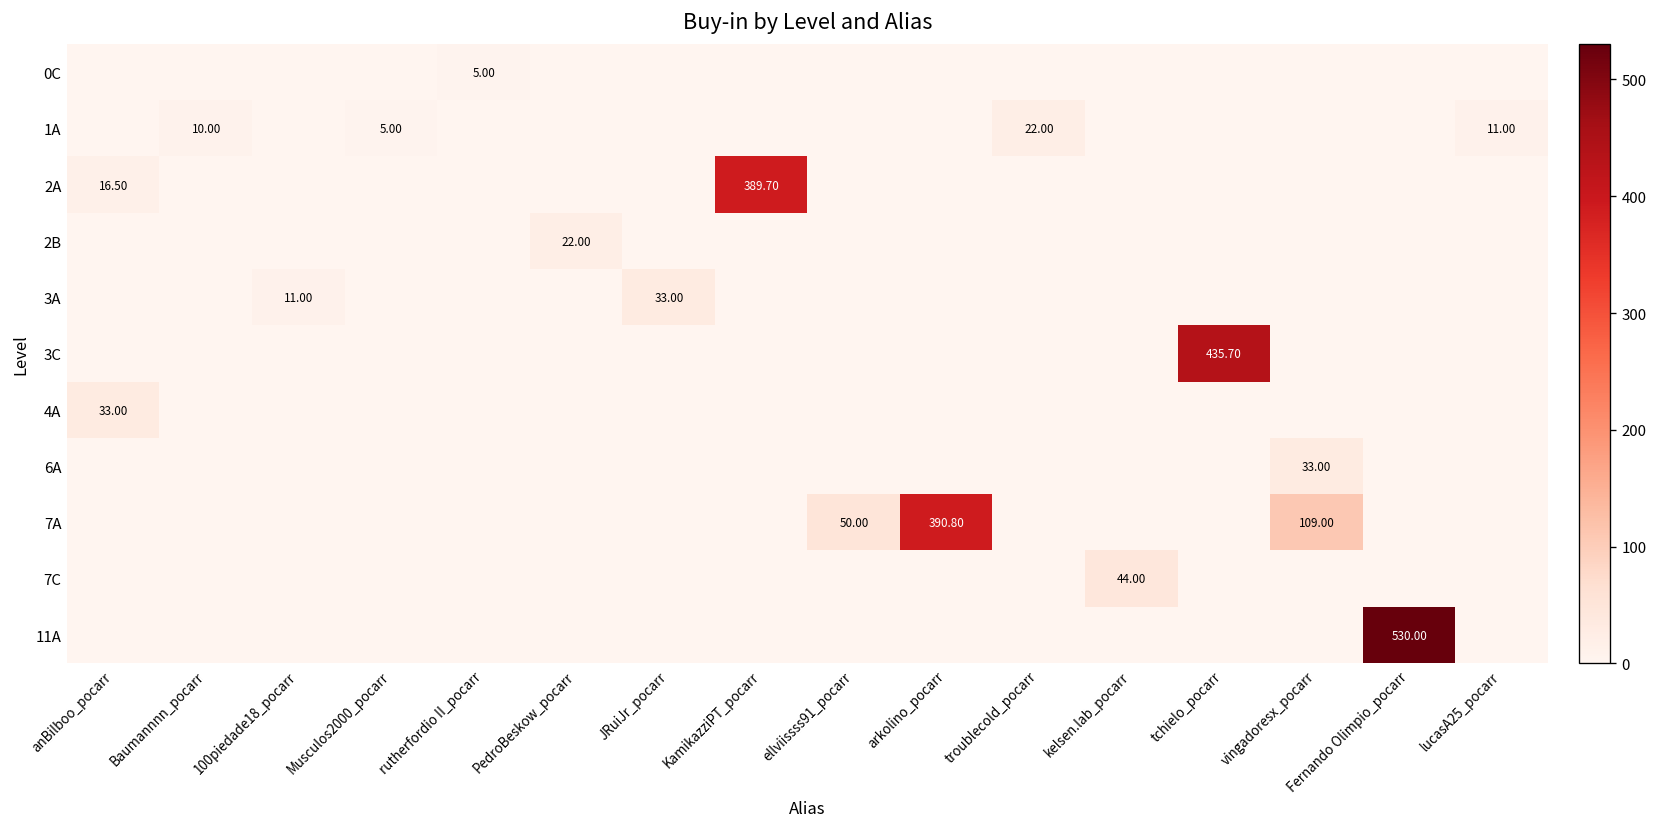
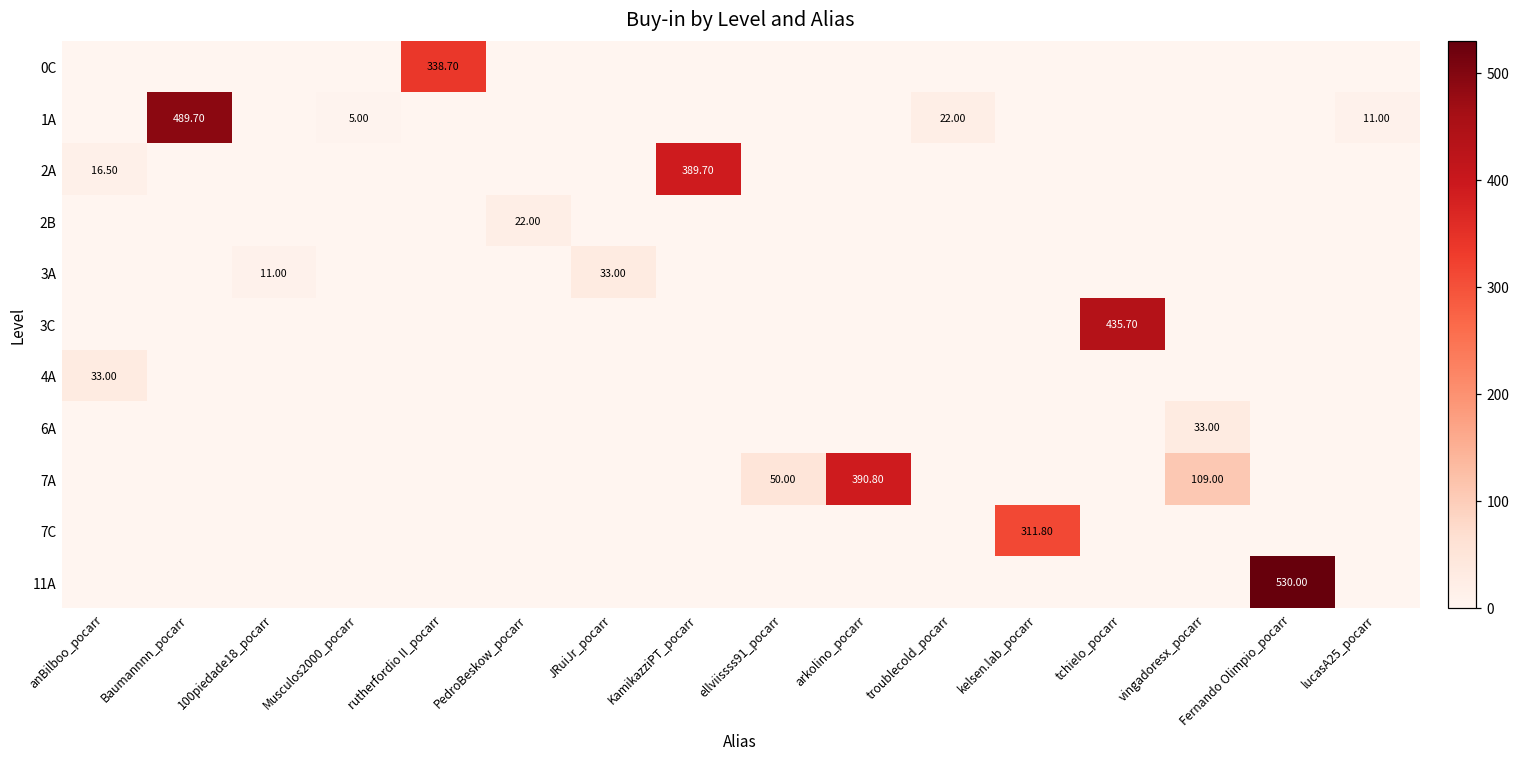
0C, rutherfordio II_pocarr: 5.00 -> 338.70
1A, Baumannnn_pocarr: 10.00 -> 489.70
7C, kelsen.lab_pocarr: 44.00 -> 311.80
